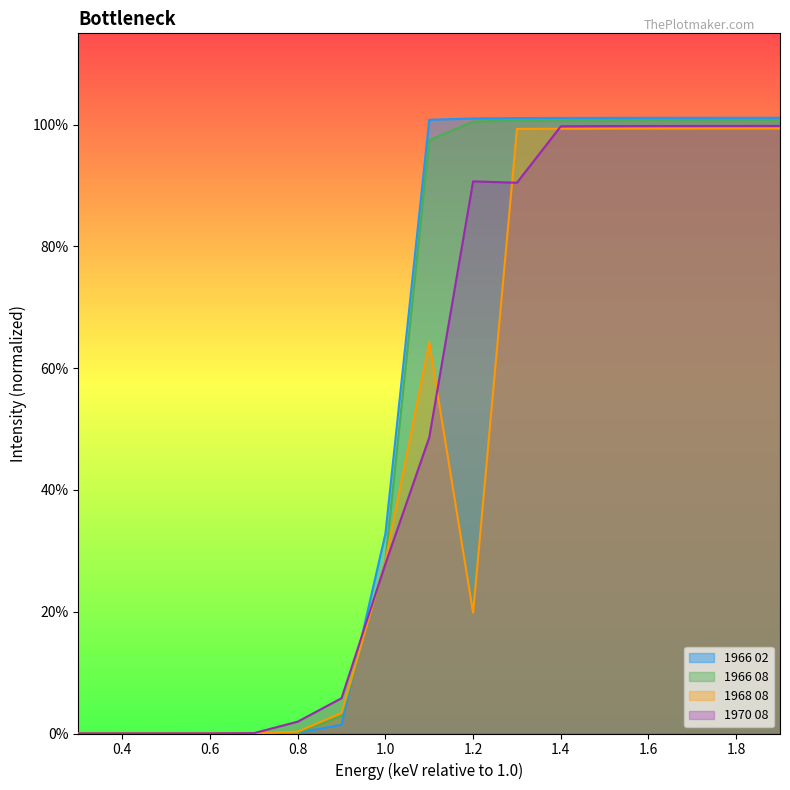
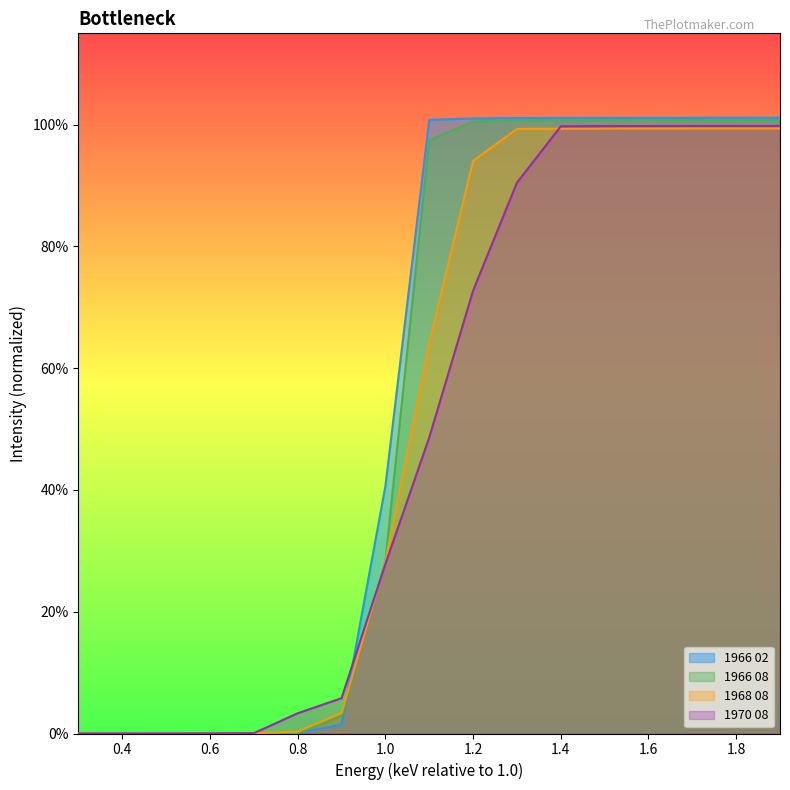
1970 08, 0.8: 2% -> 3%
1966 02, 1.0: 33% -> 41%
1968 08, 1.2: 20% -> 94%
1970 08, 1.2: 91% -> 73%
